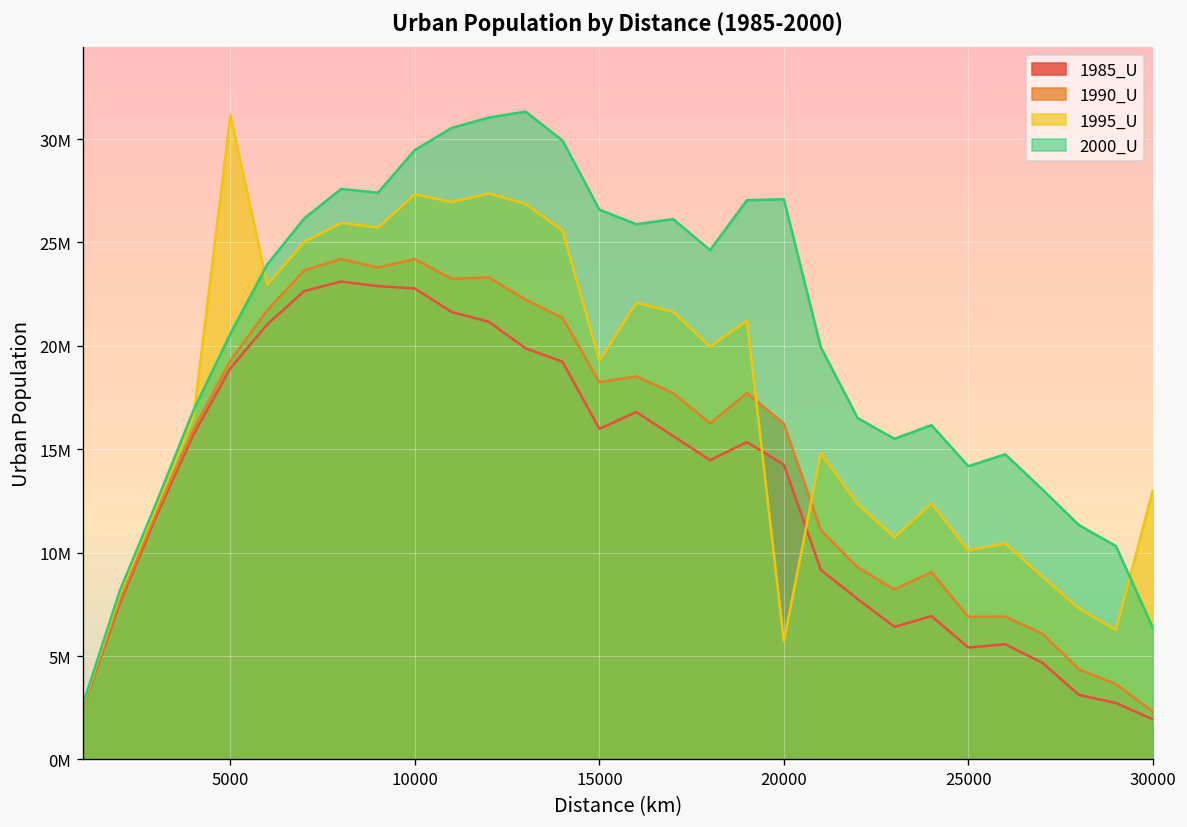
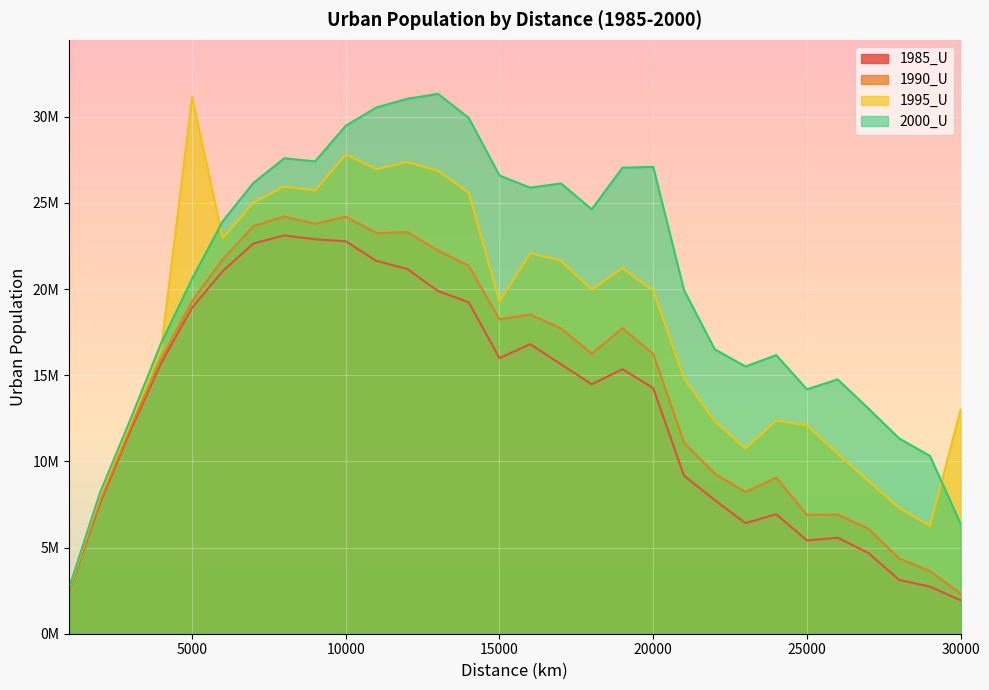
1995_U, 10000: 27300000 -> 27800000
1995_U, 20000: 5700000 -> 19900000
1995_U, 25000: 10100000 -> 12100000
